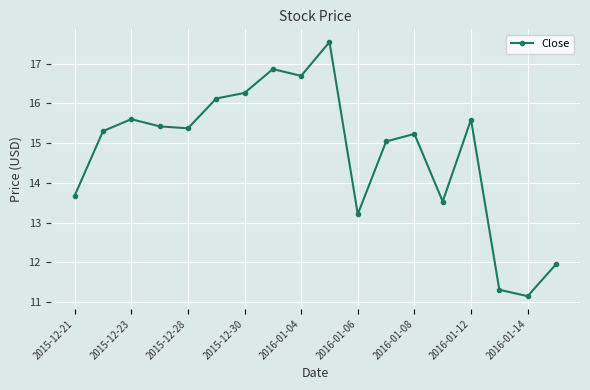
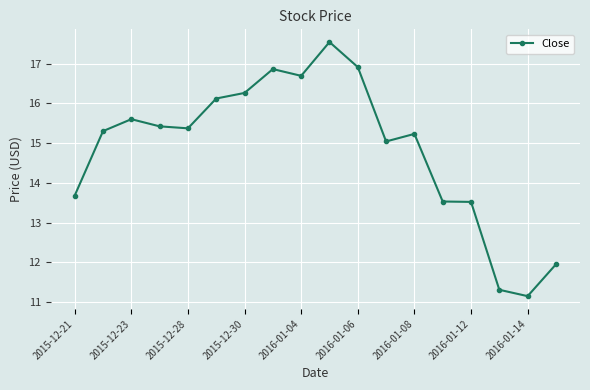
2016-01-06: 13.2 -> 16.9
2016-01-12: 15.6 -> 13.5
